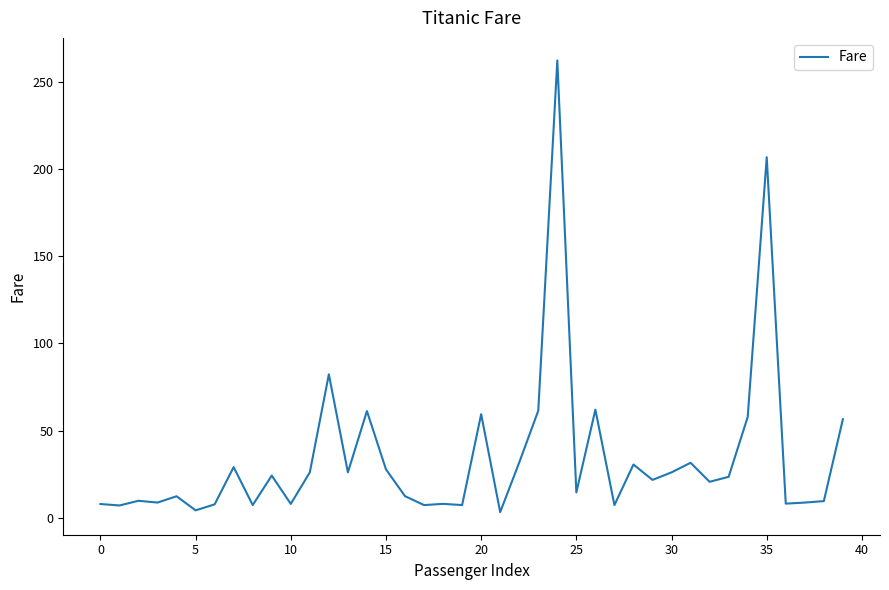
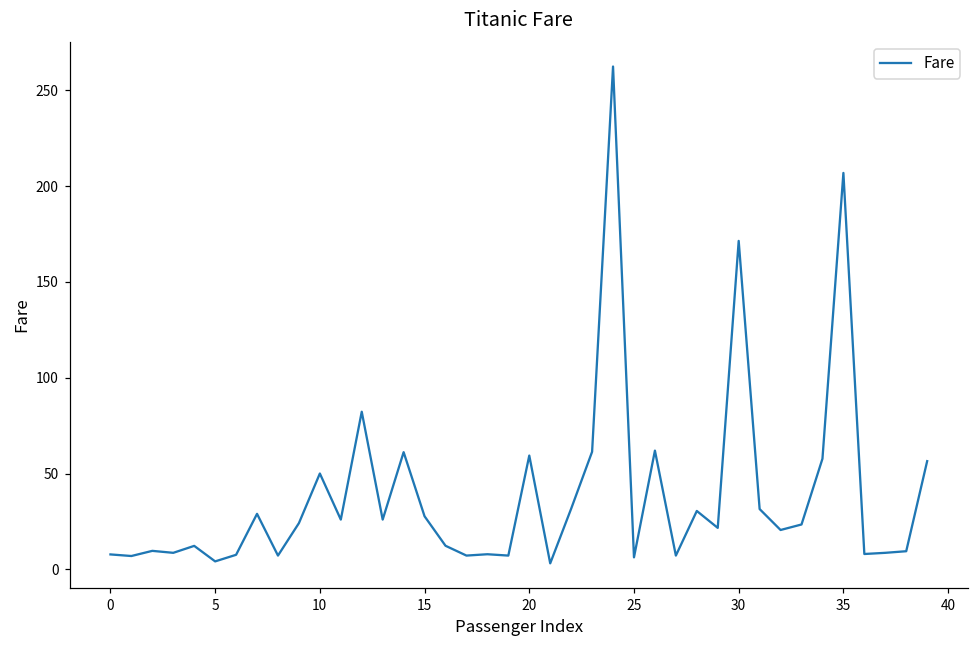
10: 8 -> 50
25: 15 -> 6
30: 26 -> 171
